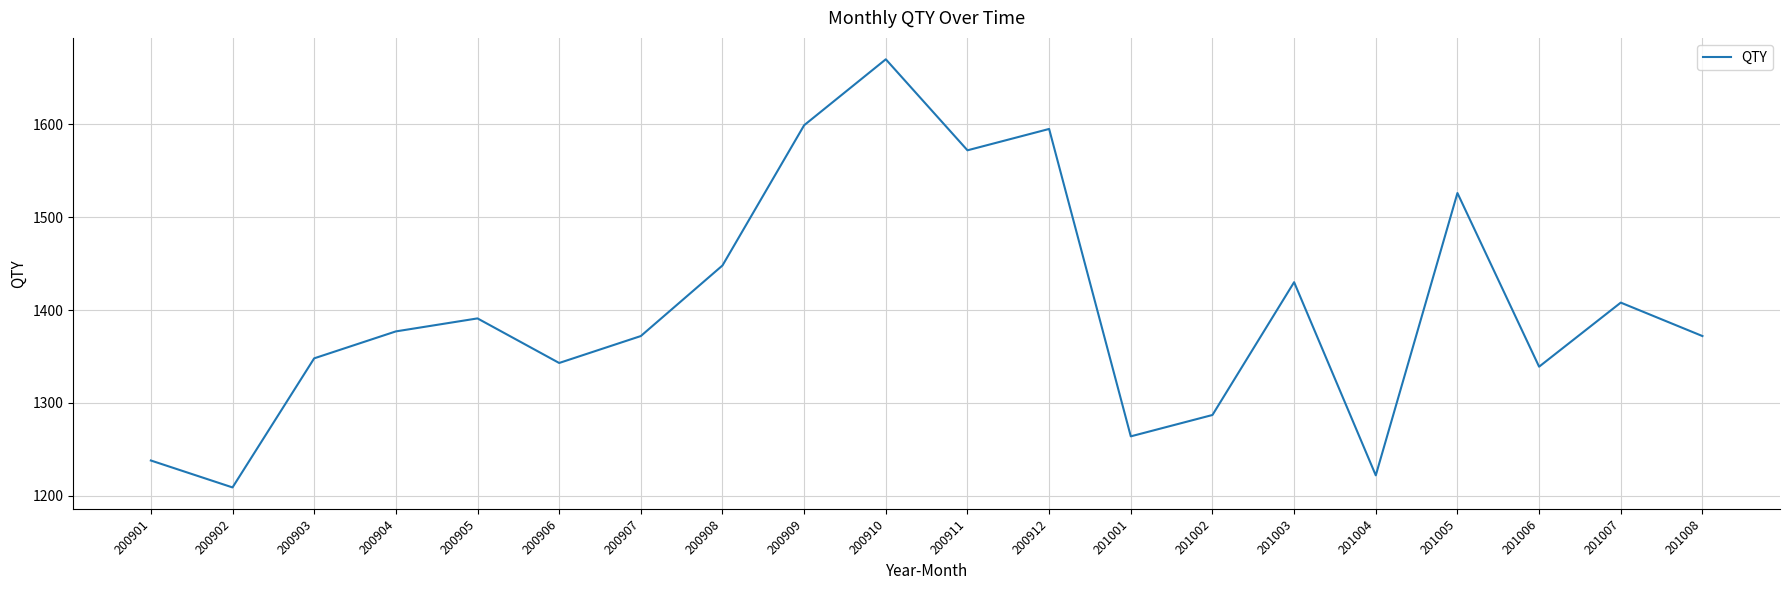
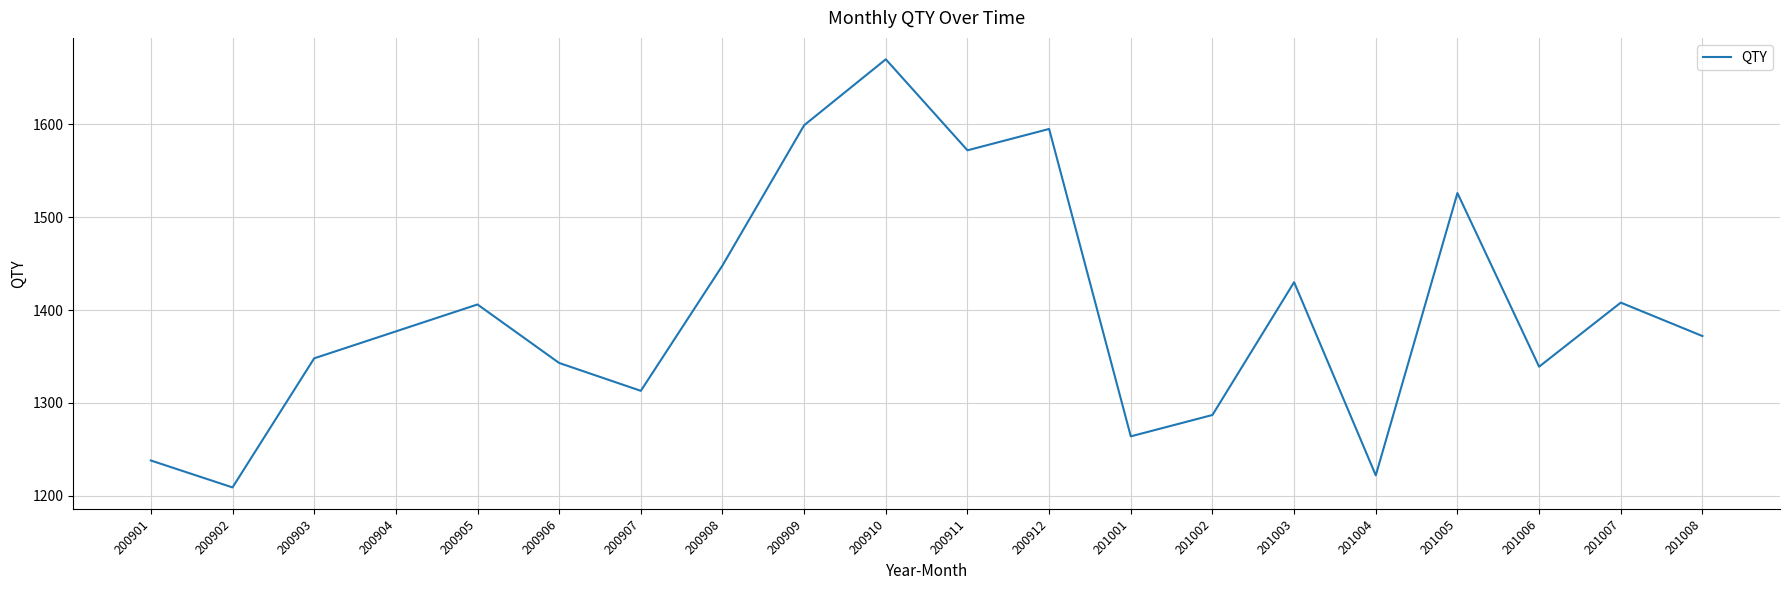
200905: 1390 -> 1410
200907: 1370 -> 1310
